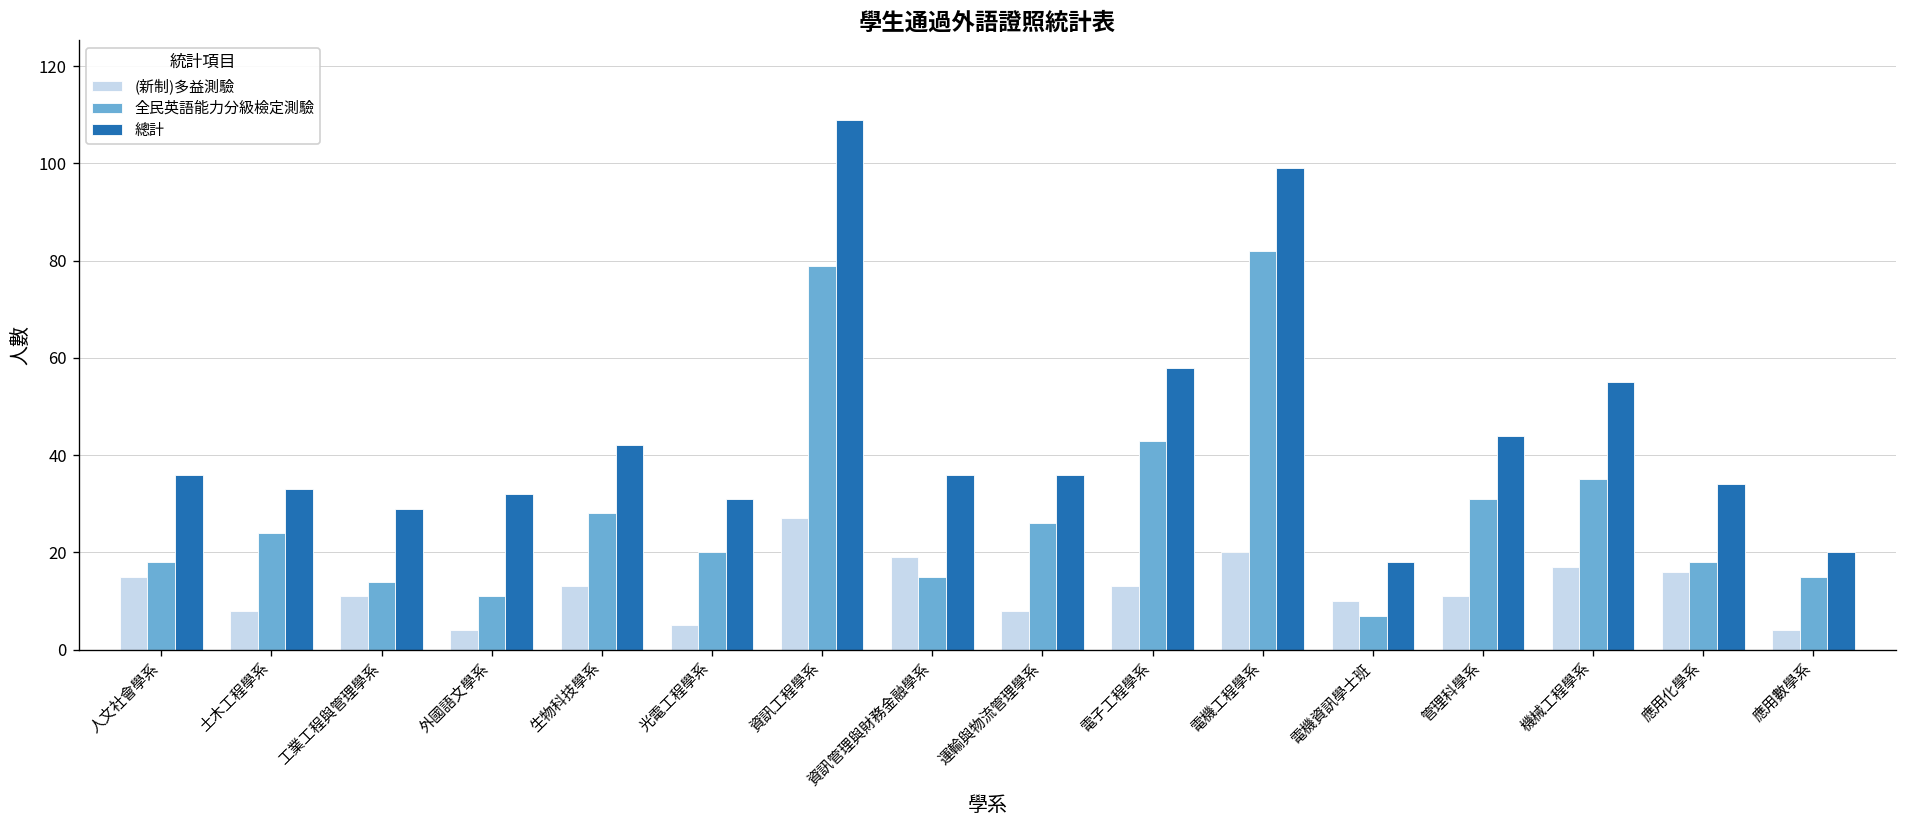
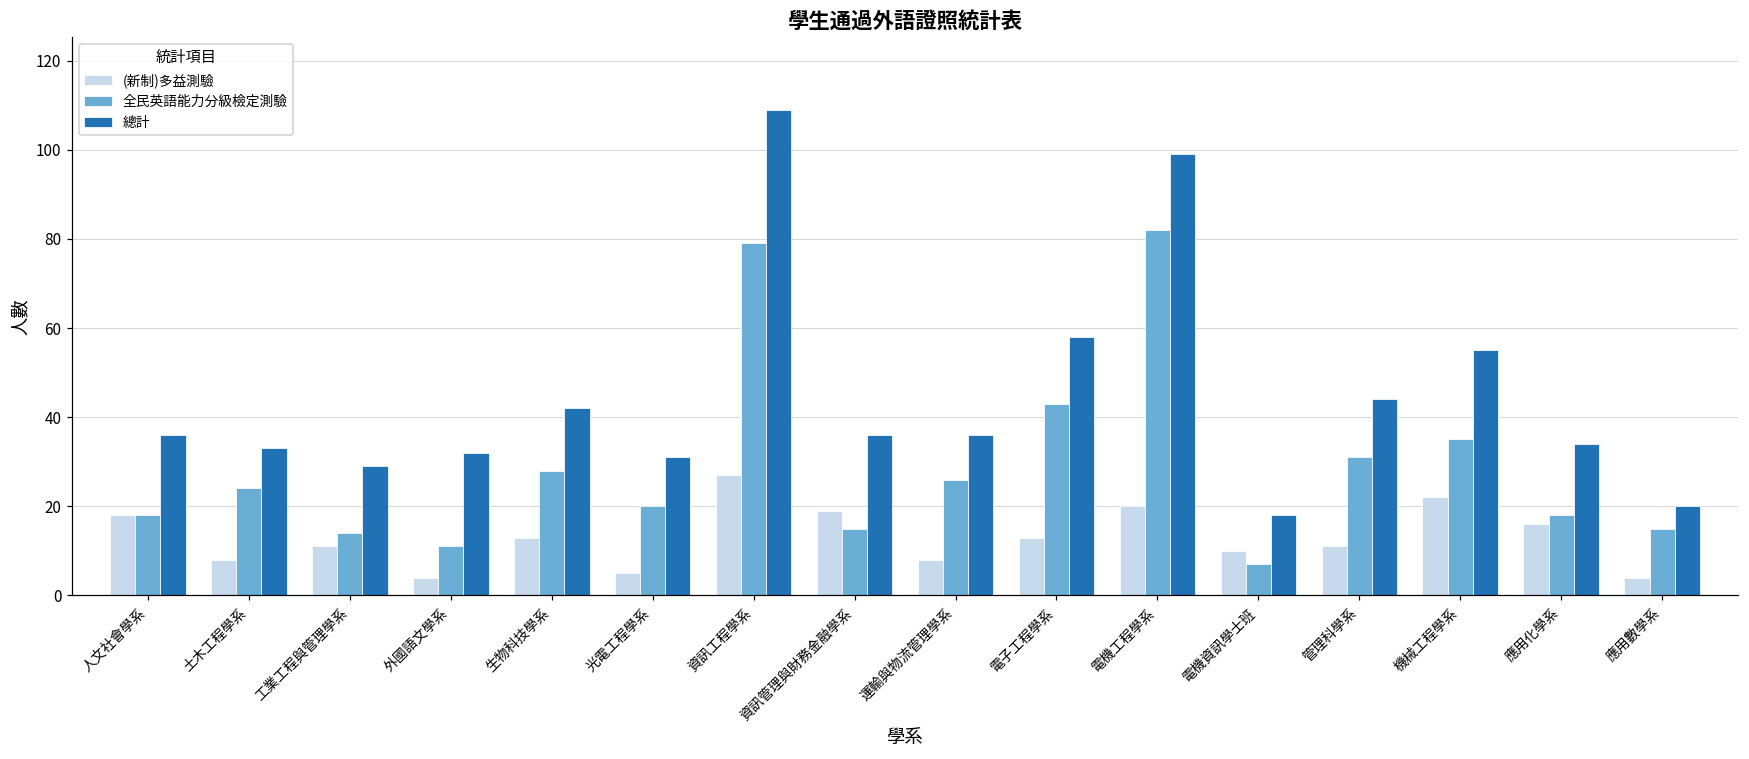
(新制)多益測驗, 人文社會學系: 15 -> 18
(新制)多益測驗, 機械工程學系: 17 -> 22
